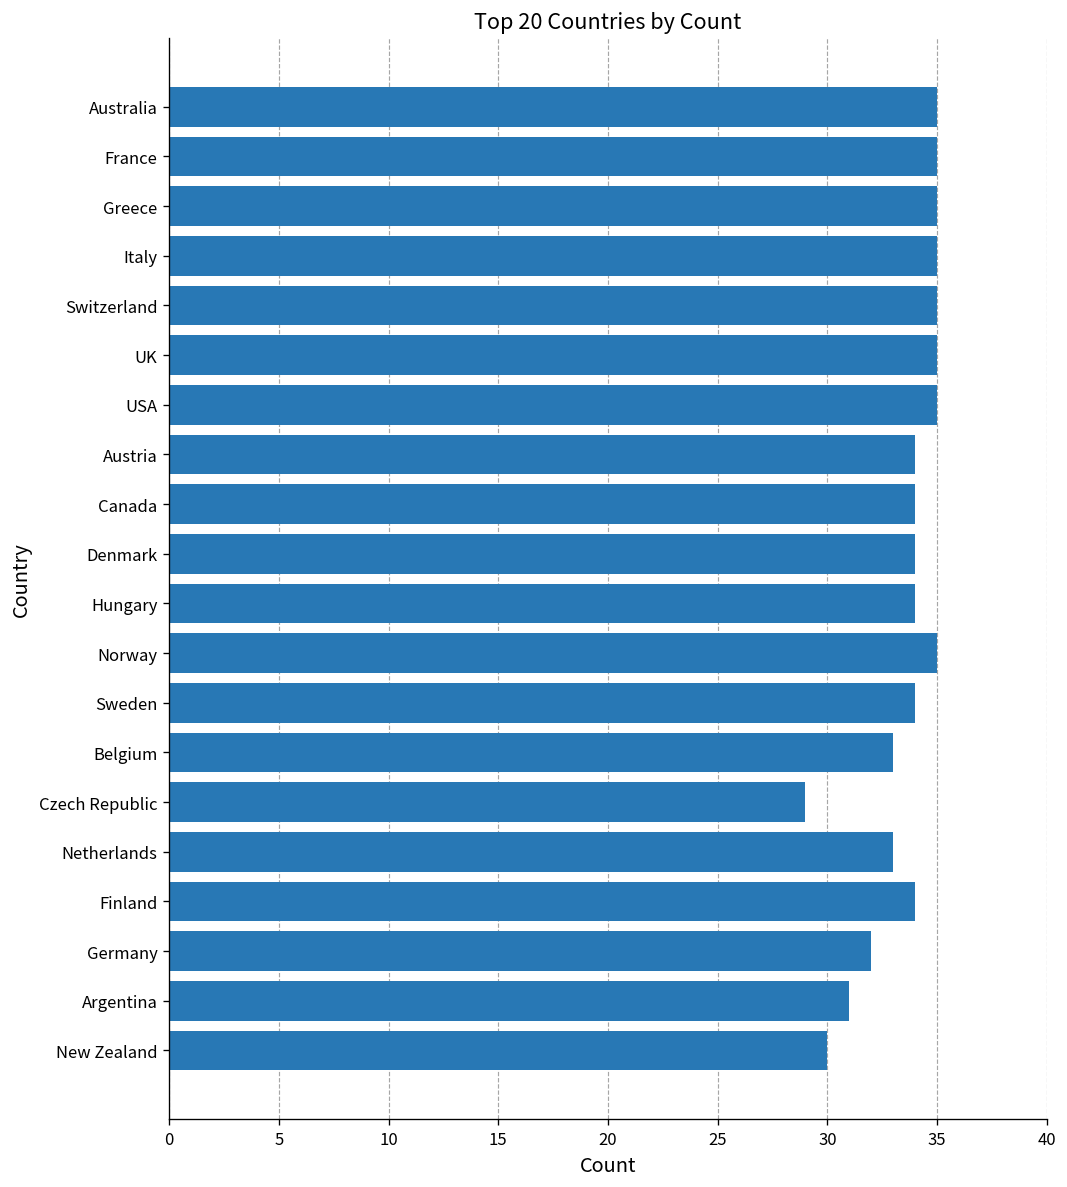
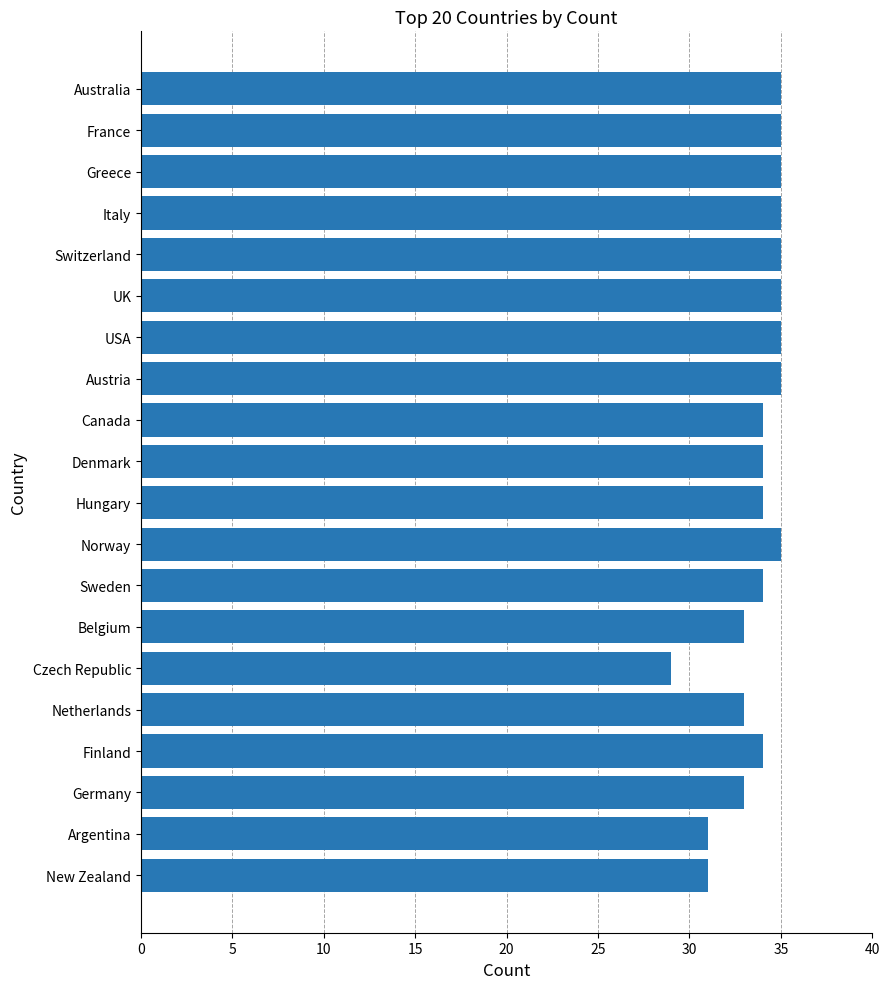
Austria: 34 -> 35
Germany: 32 -> 33
New Zealand: 30 -> 31
